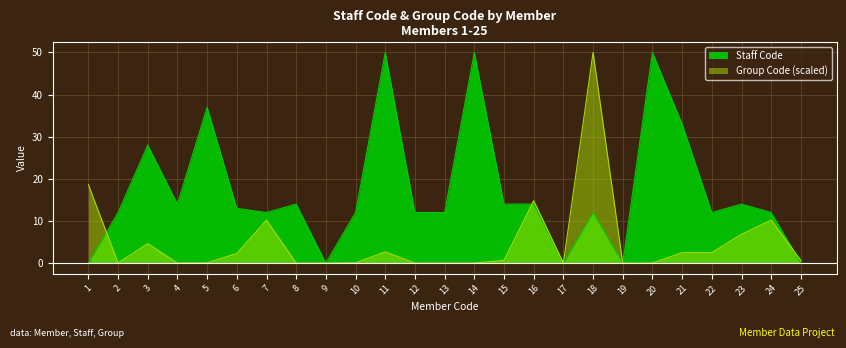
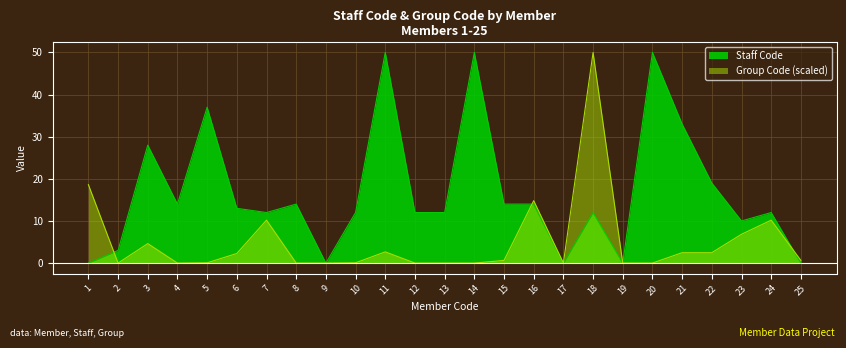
Staff Code, 2: 12 -> 3
Staff Code, 22: 12 -> 19
Staff Code, 23: 14 -> 10
